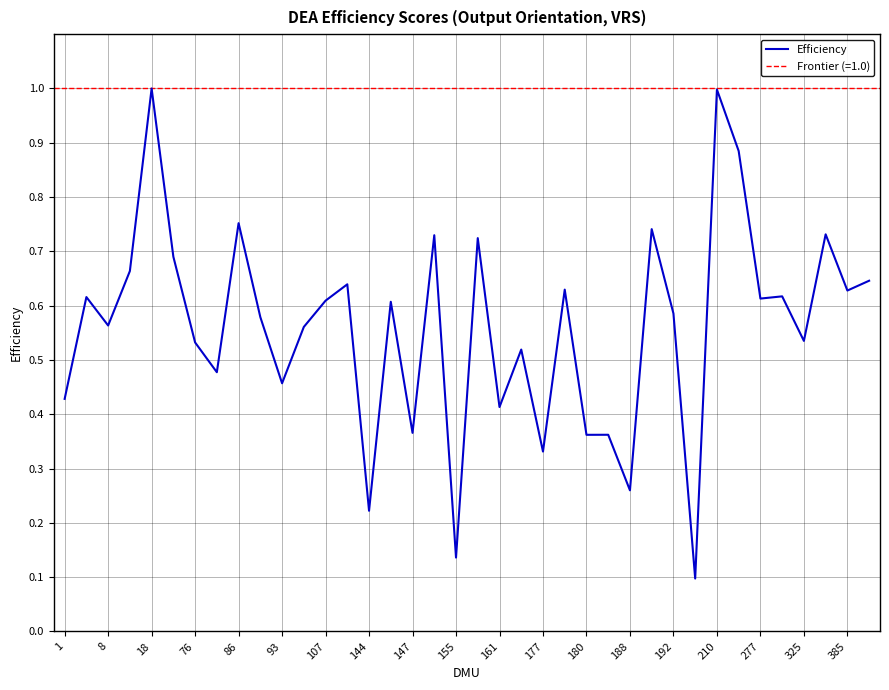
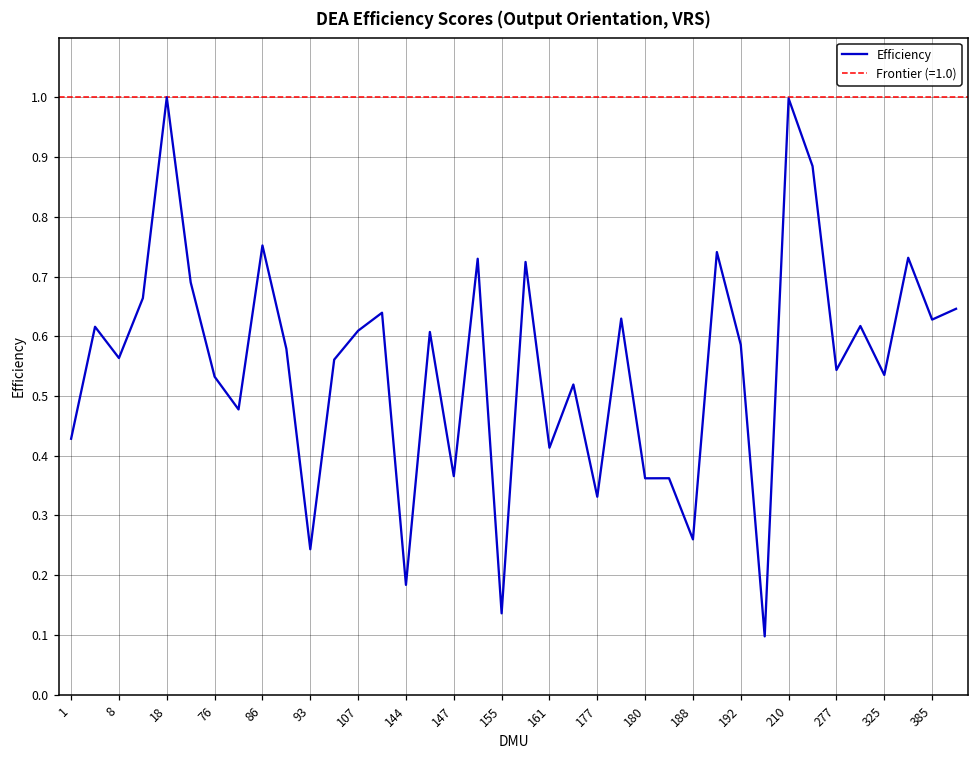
93: 0.46 -> 0.24
144: 0.22 -> 0.18
277: 0.61 -> 0.54
